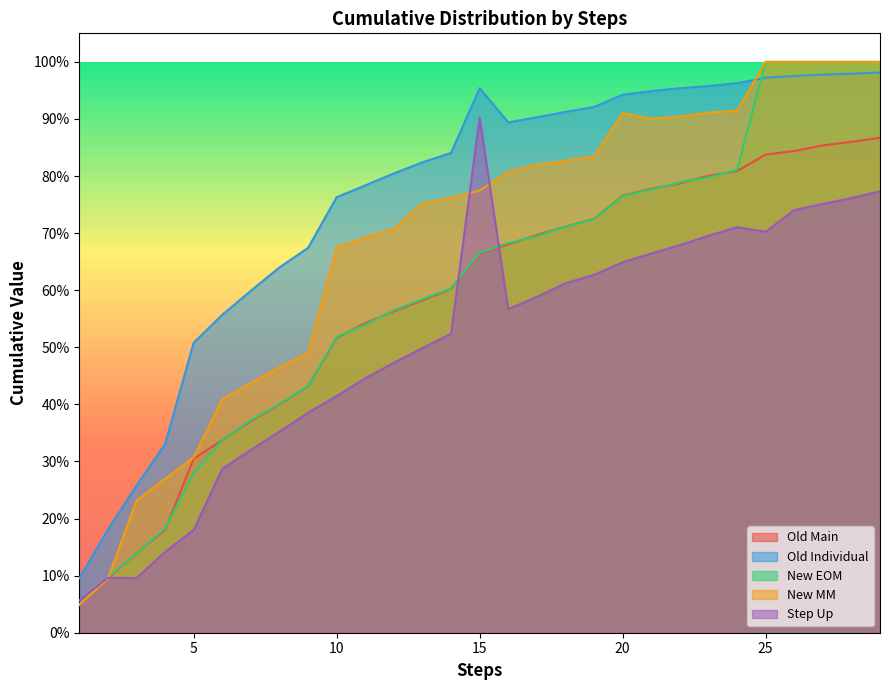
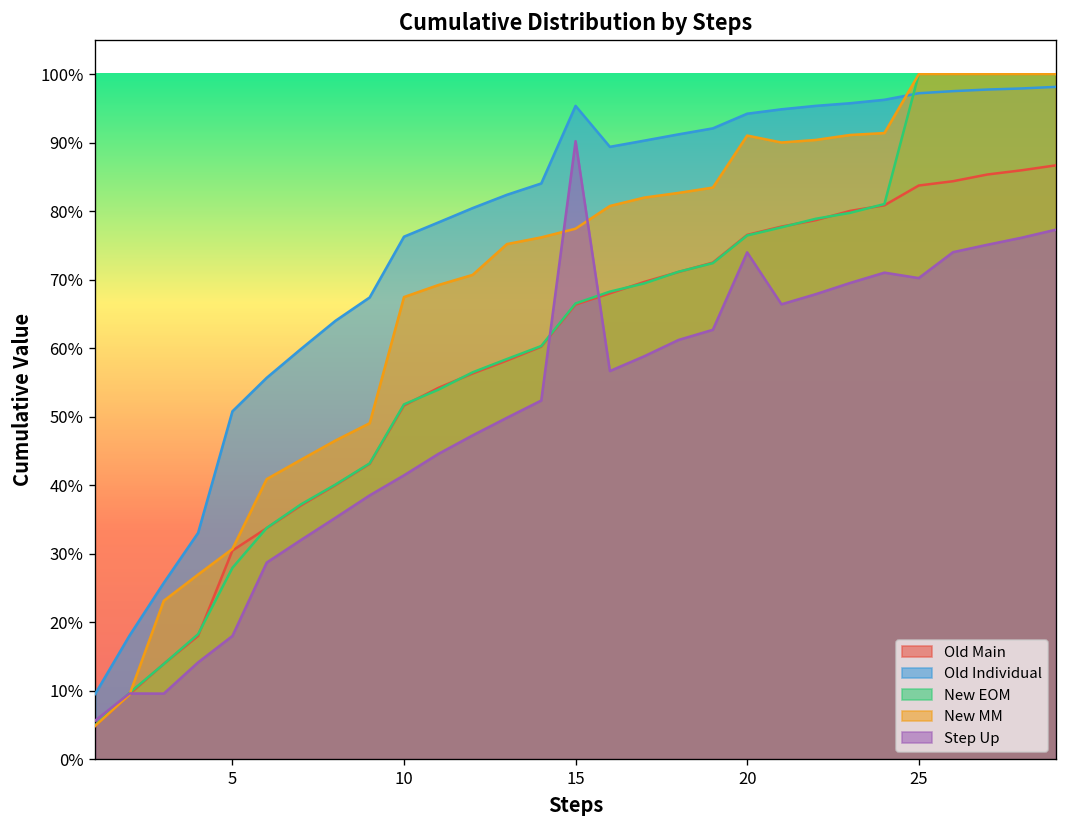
Step Up, 20: 65% -> 74%
